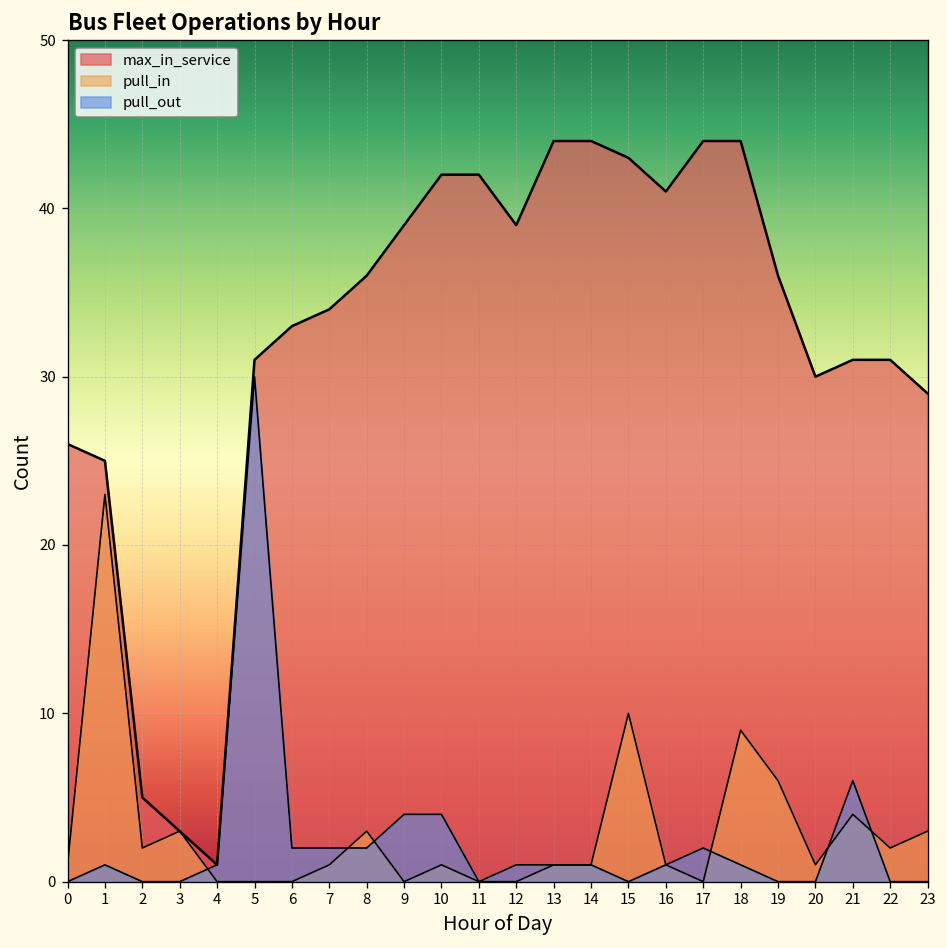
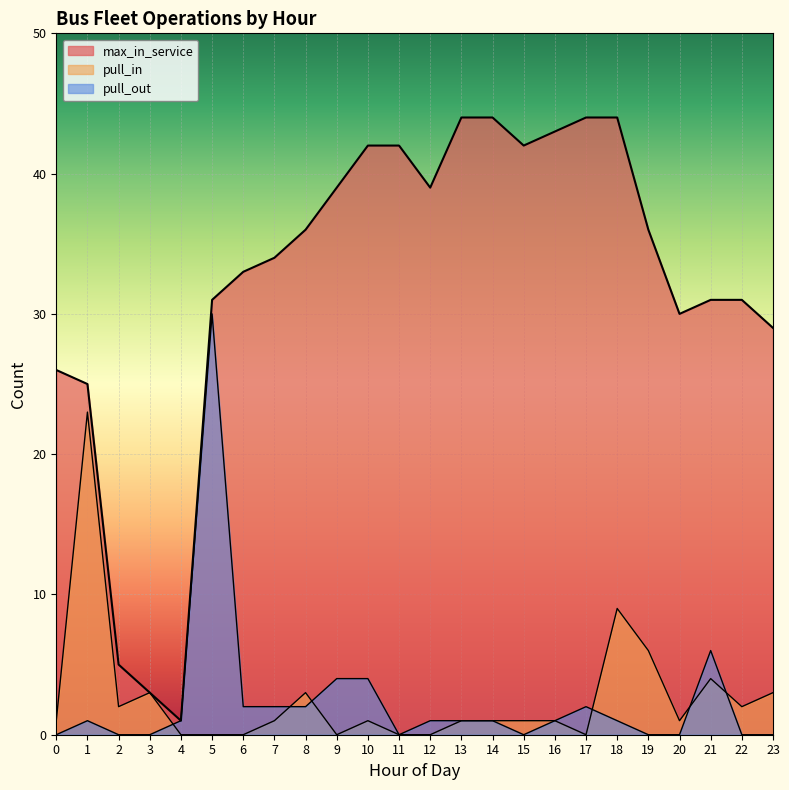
max_in_service, 15: 43 -> 42
pull_in, 15: 10 -> 1
max_in_service, 16: 41 -> 43
